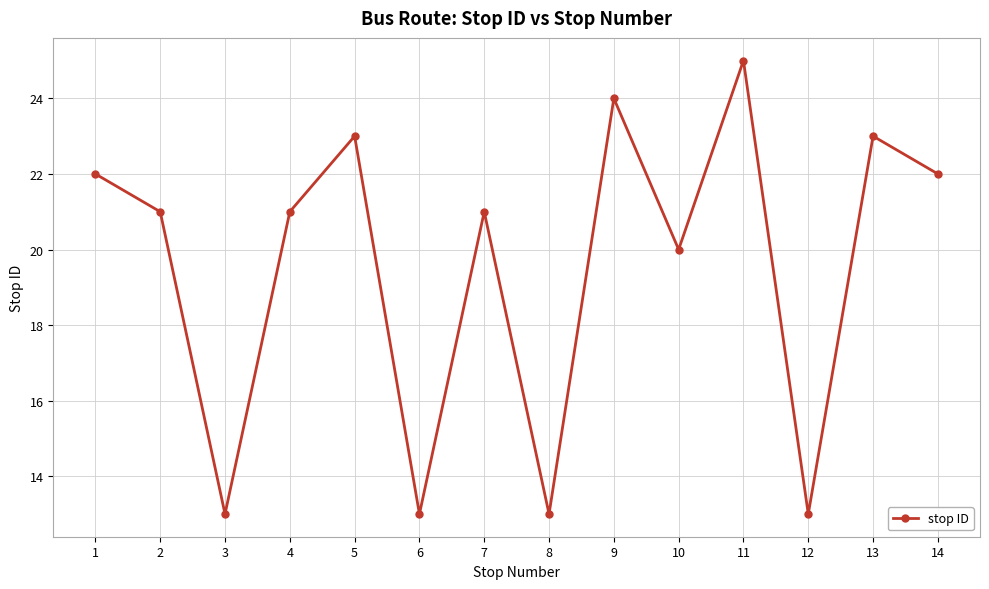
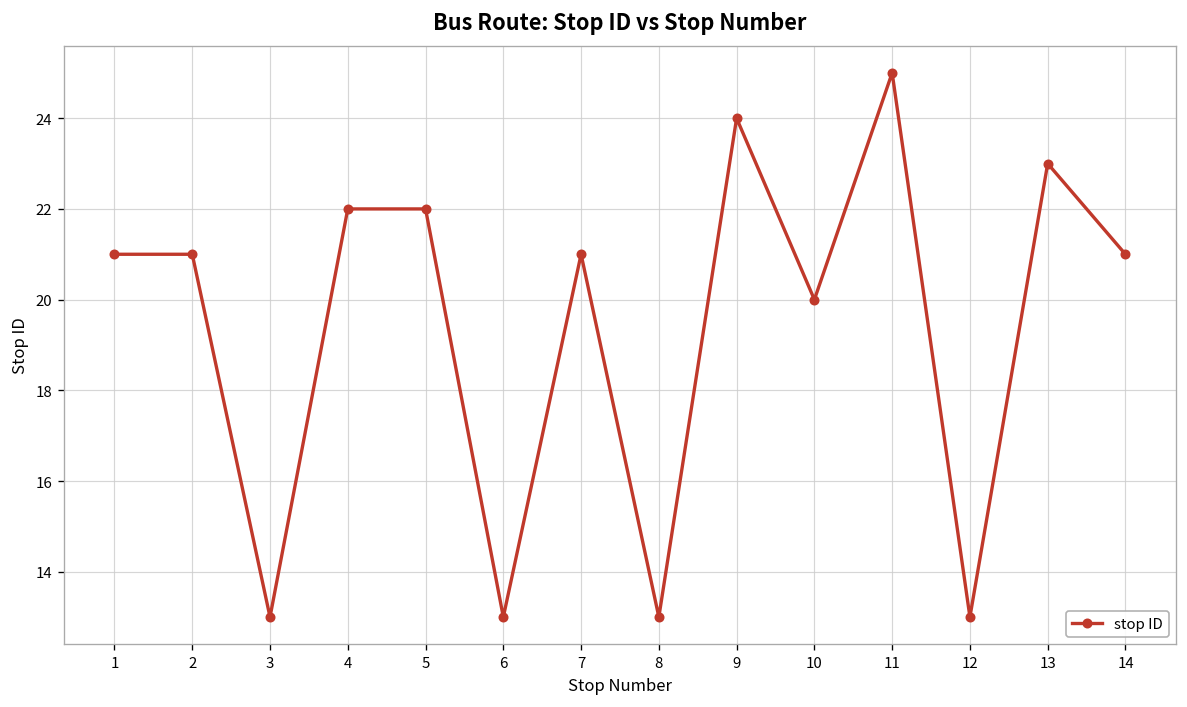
1: 22 -> 21
4: 21 -> 22
5: 23 -> 22
14: 22 -> 21
